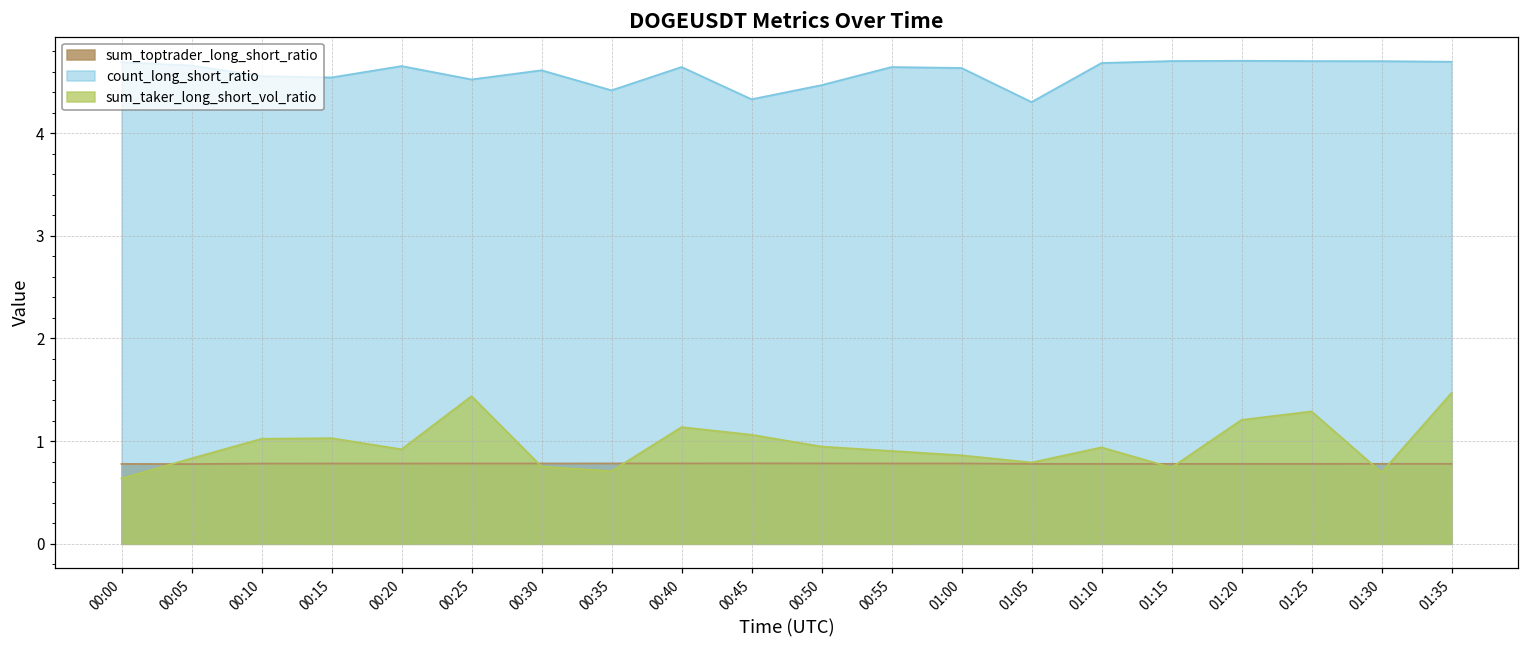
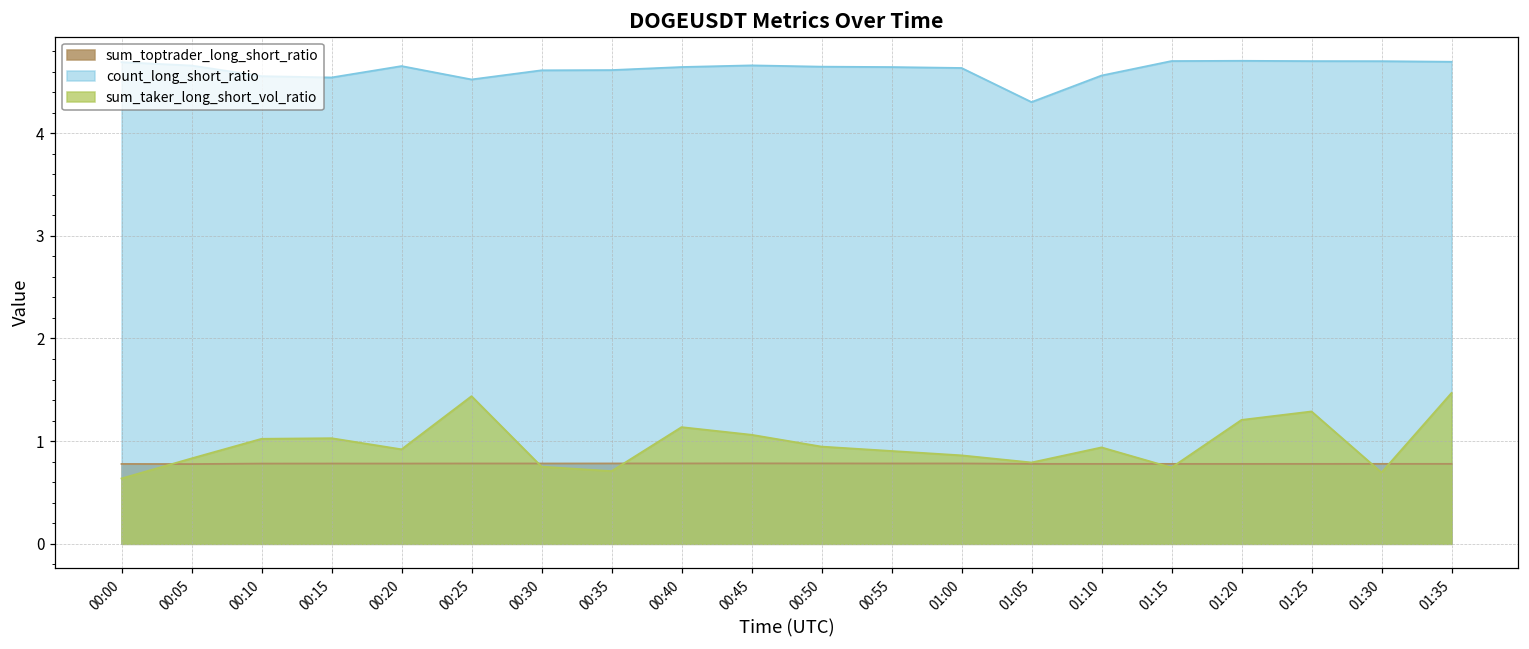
count_long_short_ratio, 00:35: 4.4 -> 4.6
count_long_short_ratio, 00:45: 4.3 -> 4.7
count_long_short_ratio, 00:50: 4.5 -> 4.6
count_long_short_ratio, 01:10: 4.7 -> 4.6
